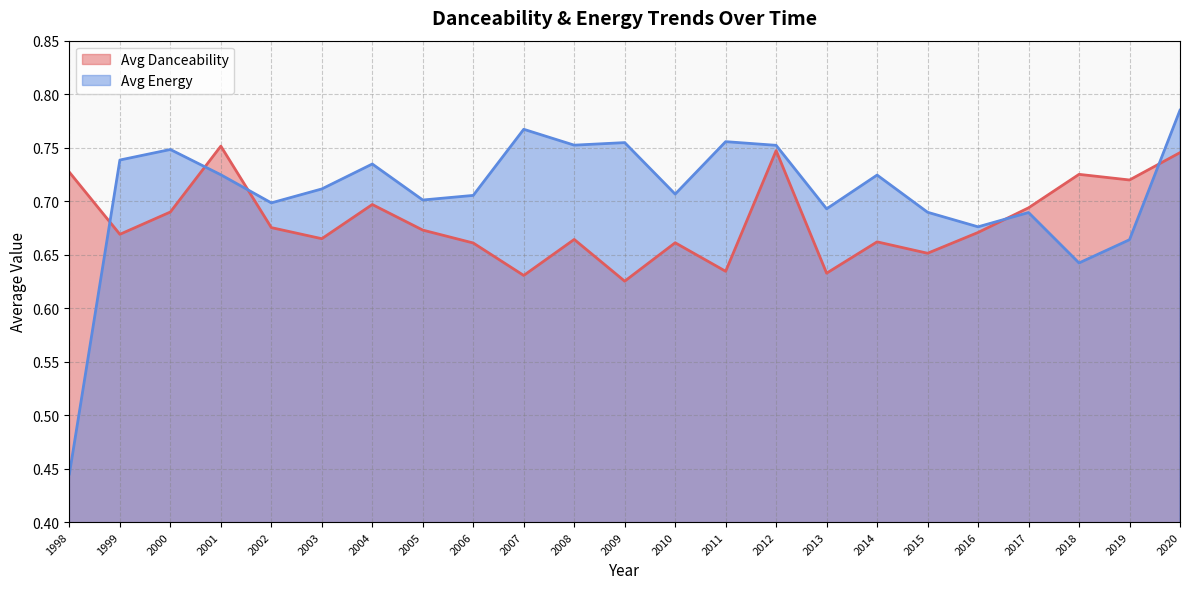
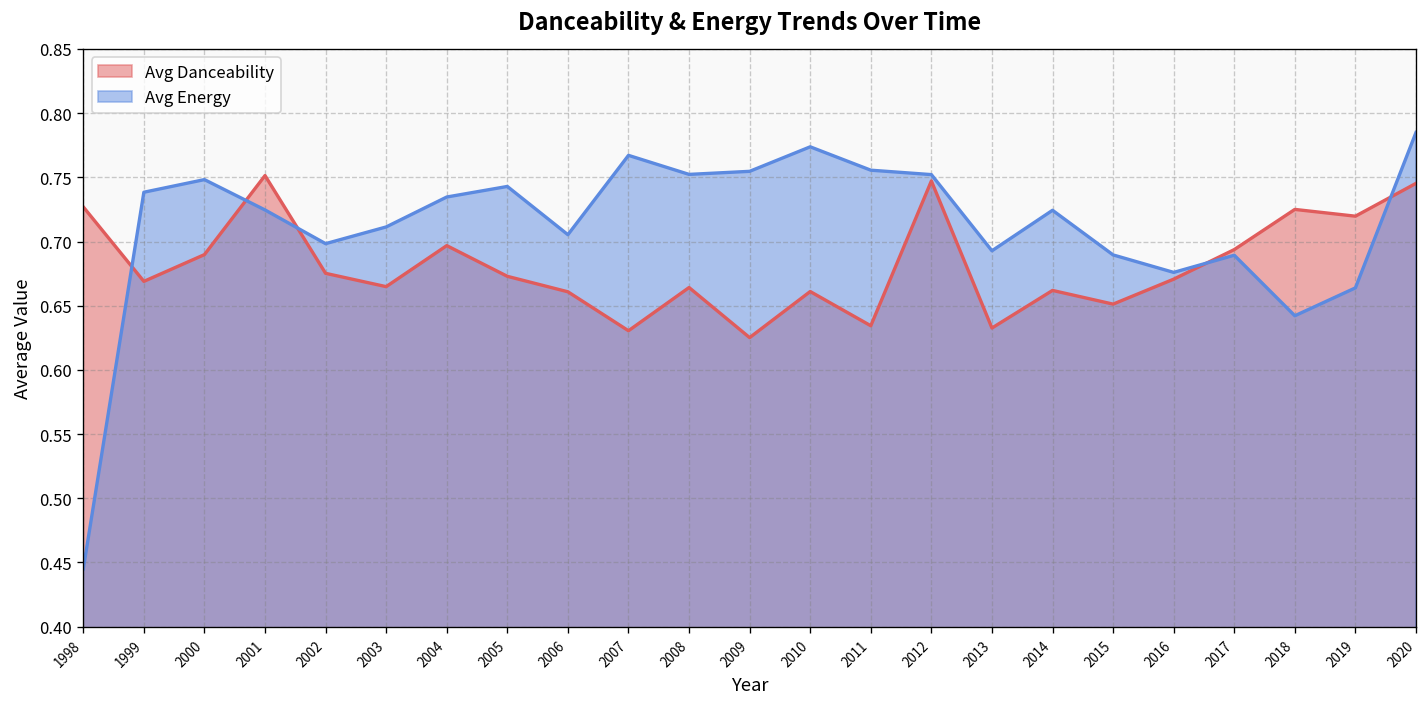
Avg Energy, 2005: 0.701 -> 0.743
Avg Energy, 2010: 0.707 -> 0.774
